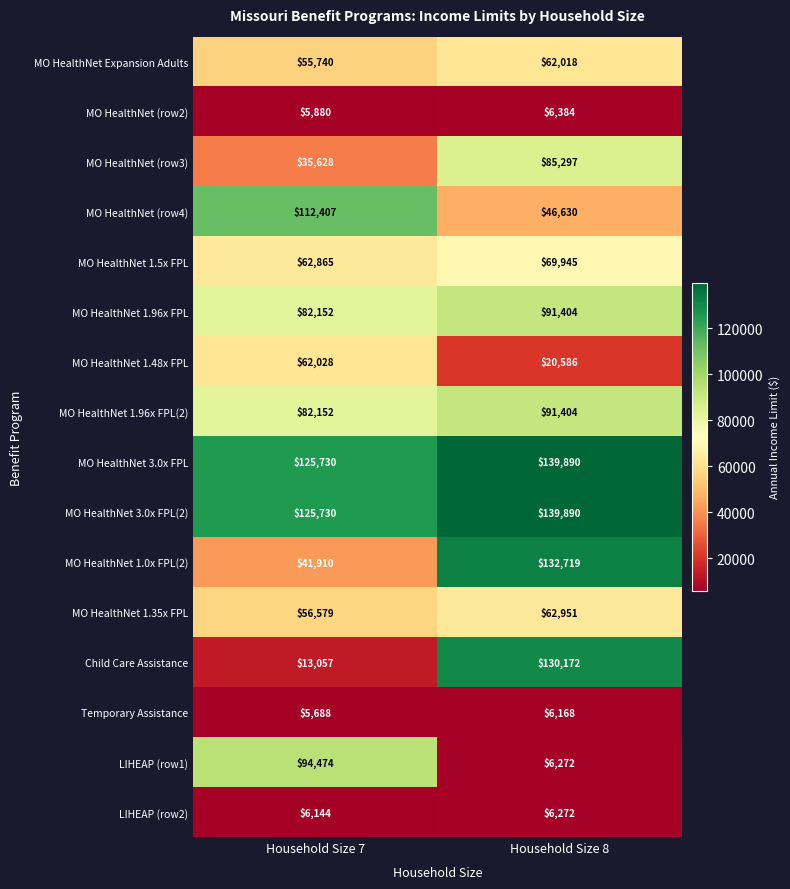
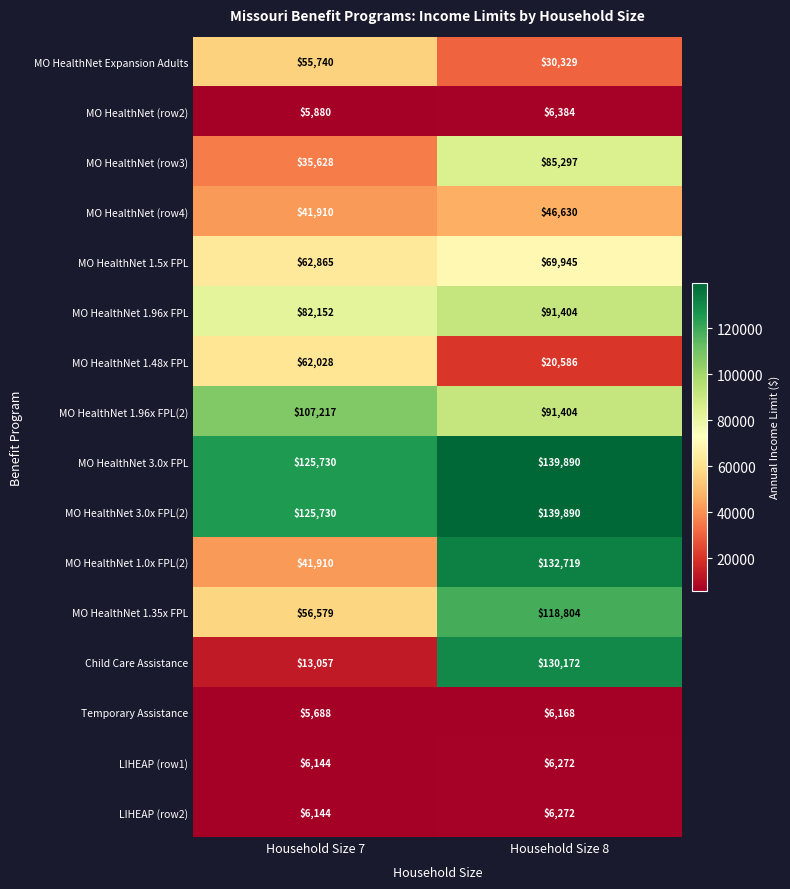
MO HealthNet Expansion Adults, Household Size 8: $62,018 -> $30,329
MO HealthNet (row4), Household Size 7: $112,407 -> $41,910
MO HealthNet 1.96x FPL(2), Household Size 7: $82,152 -> $107,217
MO HealthNet 1.35x FPL, Household Size 8: $62,951 -> $118,804
LIHEAP (row1), Household Size 7: $94,474 -> $6,144
